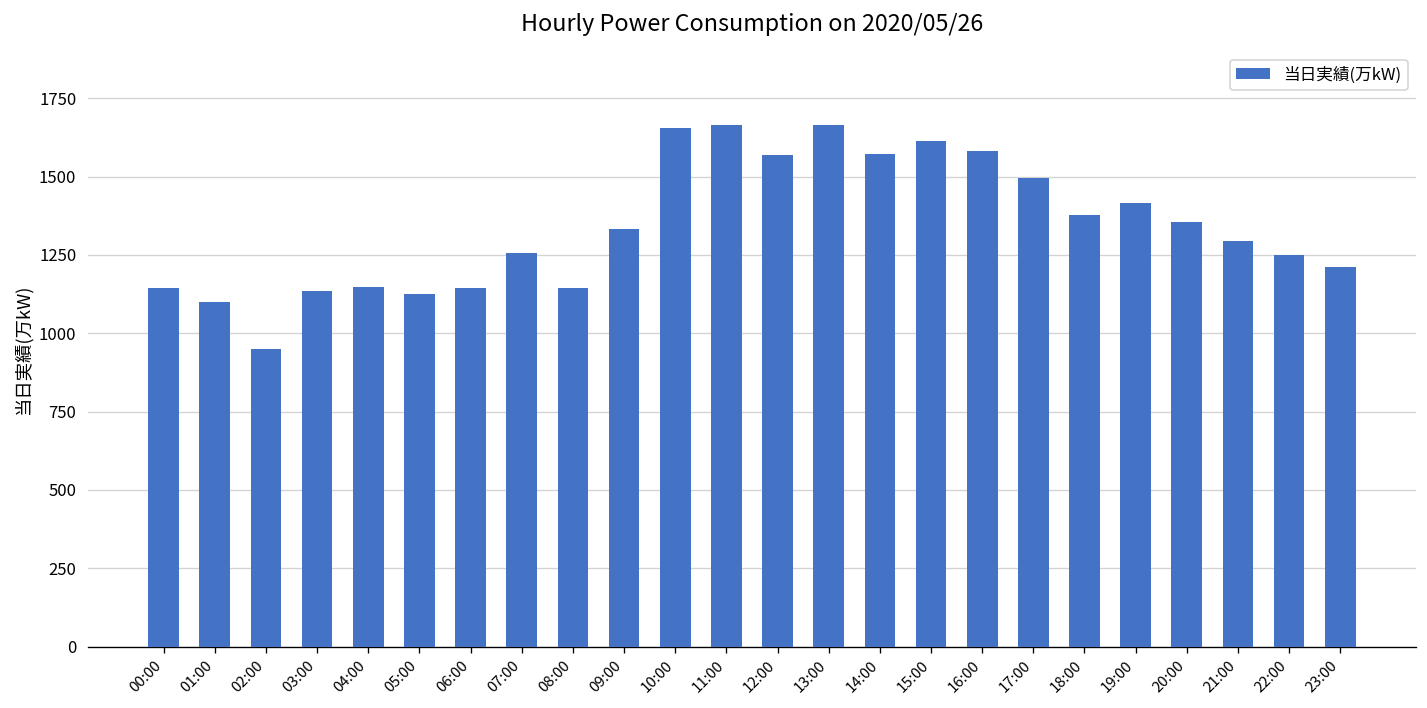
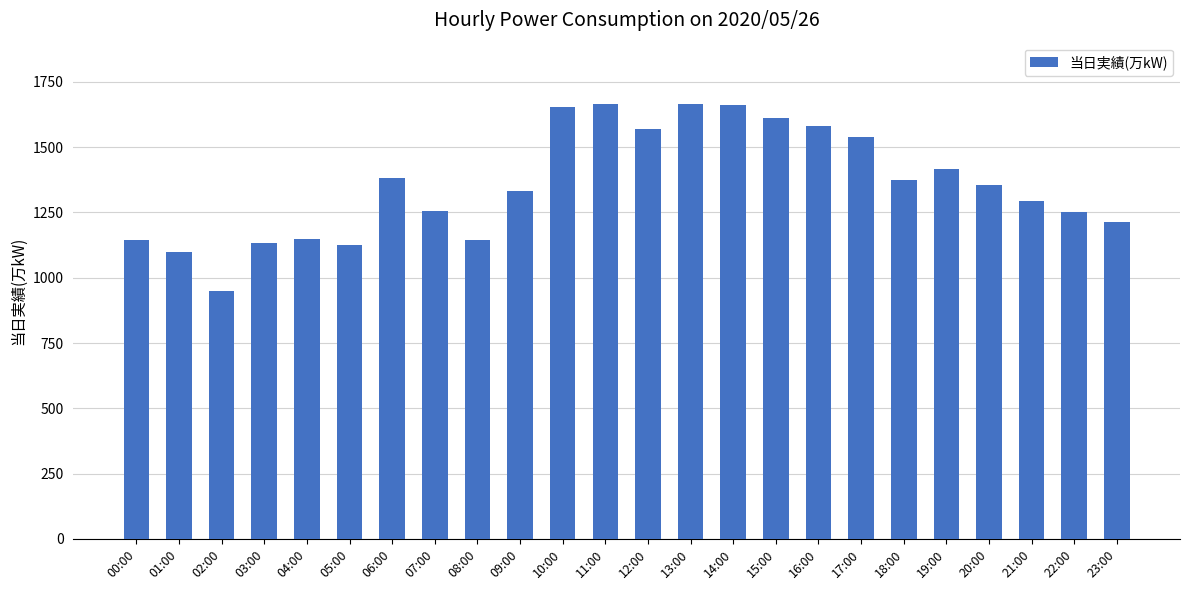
06:00: 1140 -> 1380
14:00: 1570 -> 1660
17:00: 1490 -> 1540
